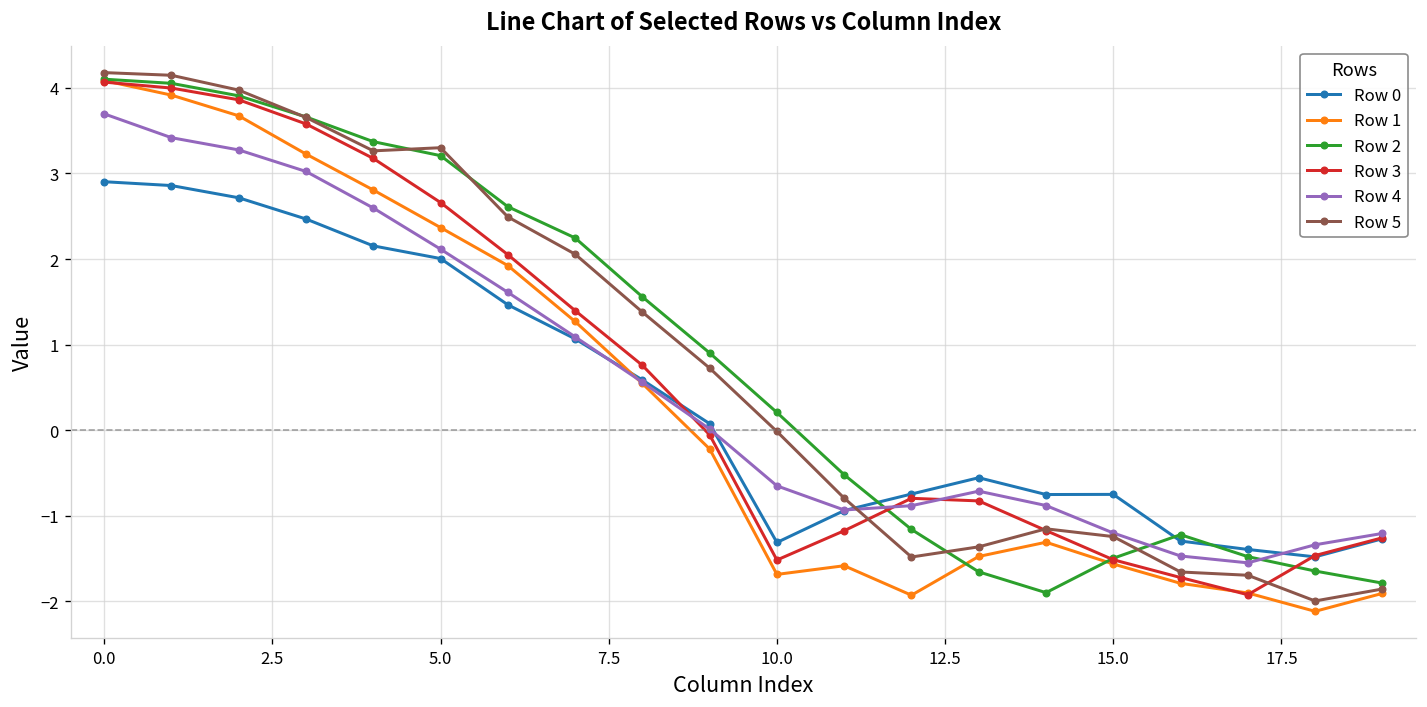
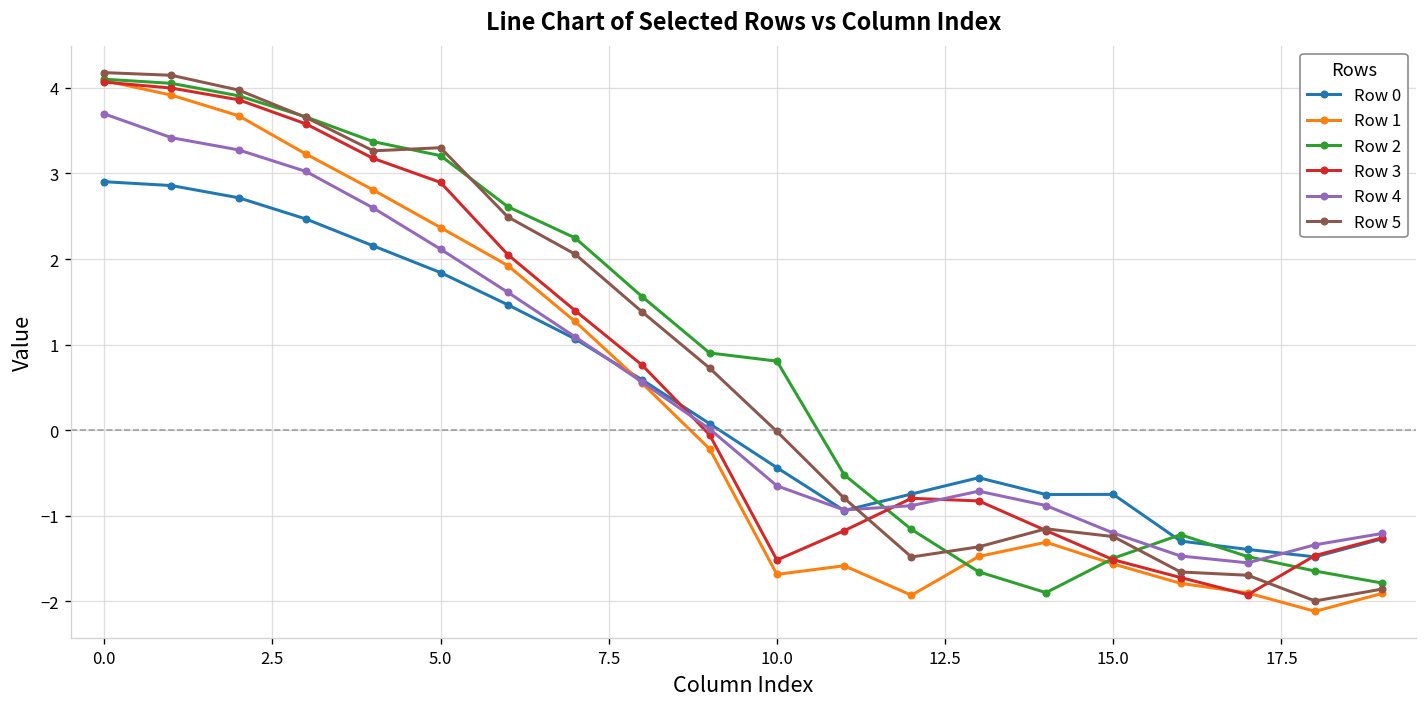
Row 0, 5.0: 2.0 -> 1.8
Row 3, 5.0: 2.7 -> 2.9
Row 0, 10.0: -1.3 -> -0.4
Row 2, 10.0: 0.2 -> 0.8
